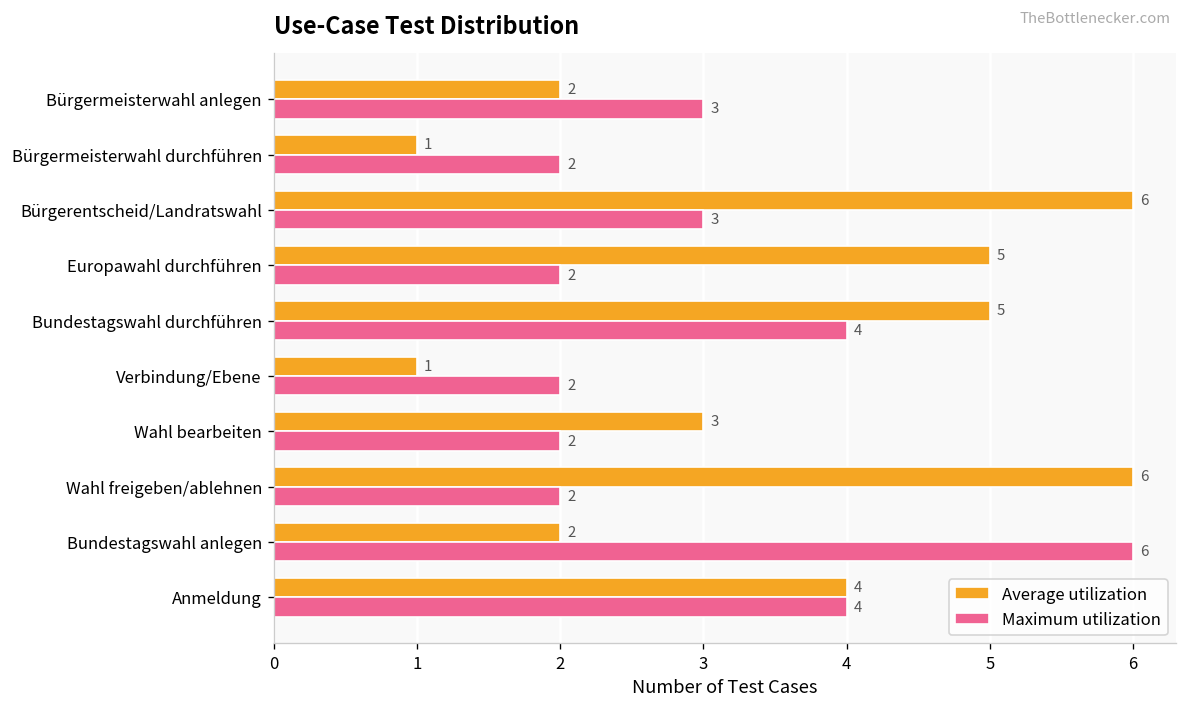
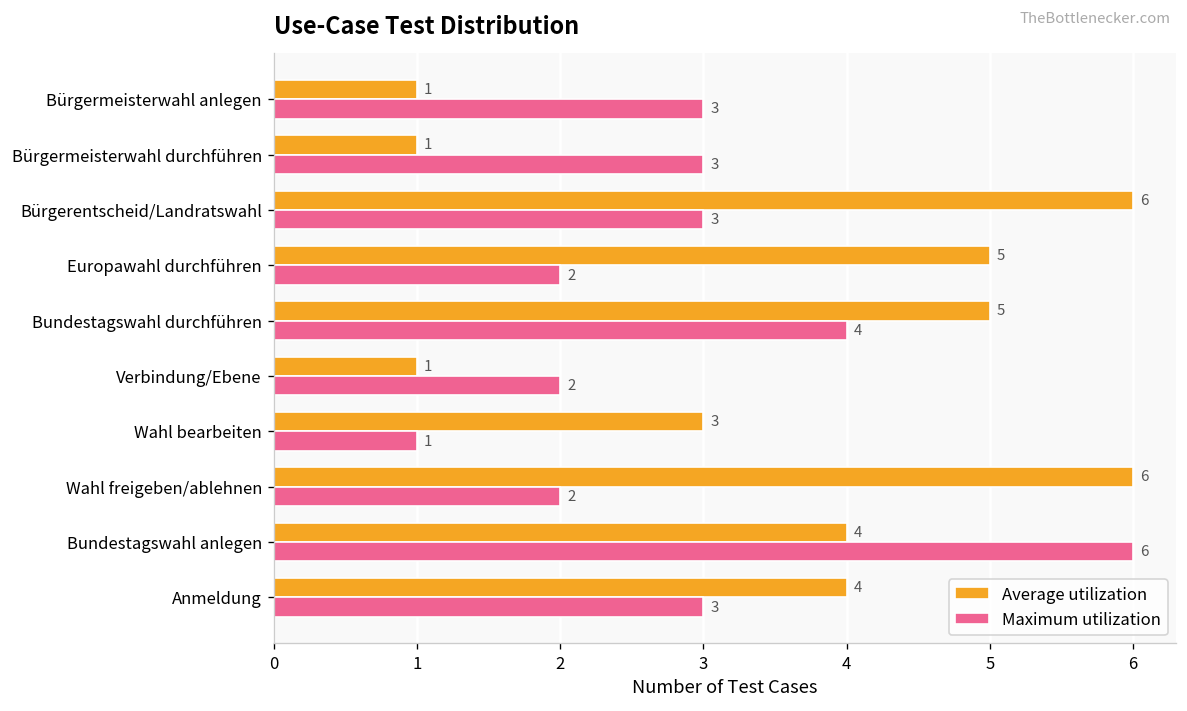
Average utilization, Bürgermeisterwahl anlegen: 2 -> 1
Maximum utilization, Bürgermeisterwahl durchführen: 2 -> 3
Maximum utilization, Wahl bearbeiten: 2 -> 1
Average utilization, Bundestagswahl anlegen: 2 -> 4
Maximum utilization, Anmeldung: 4 -> 3
